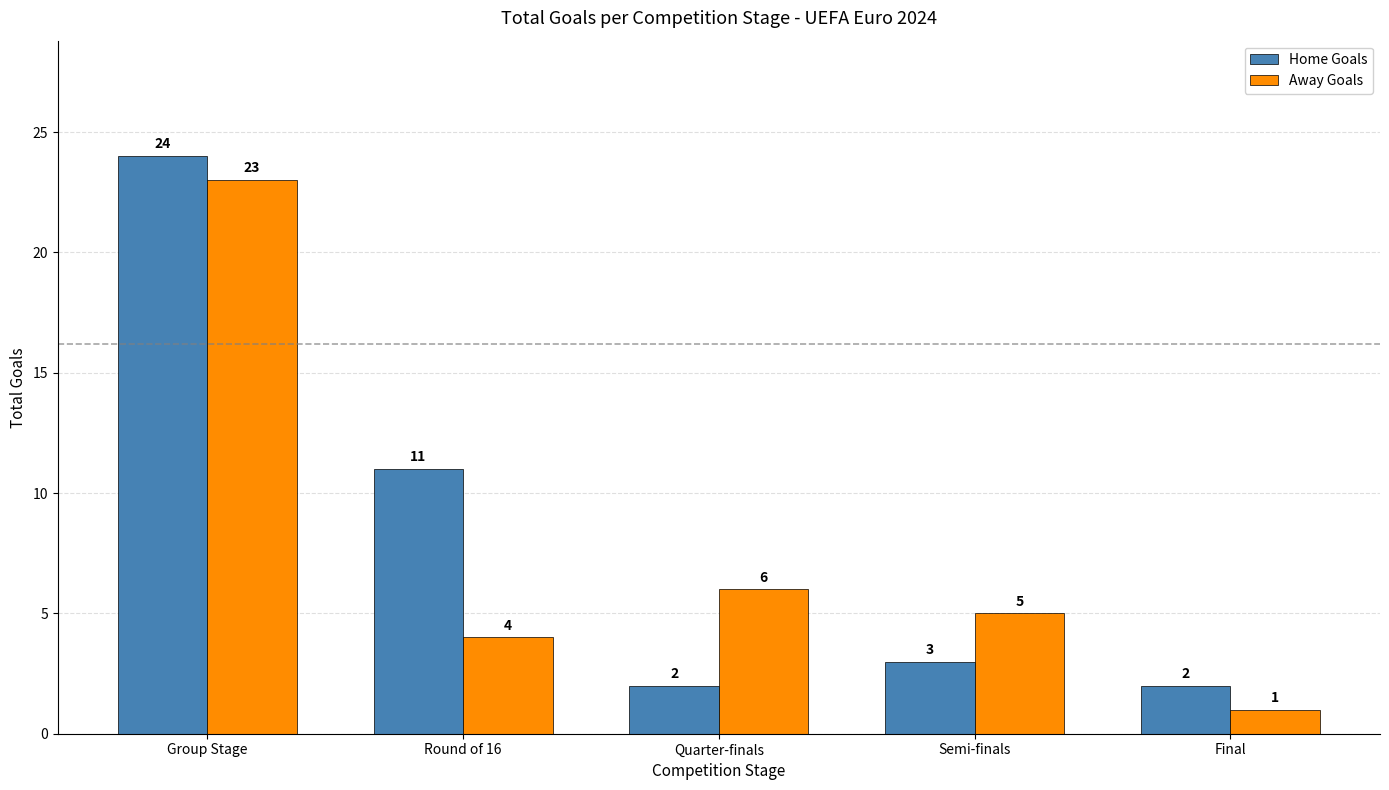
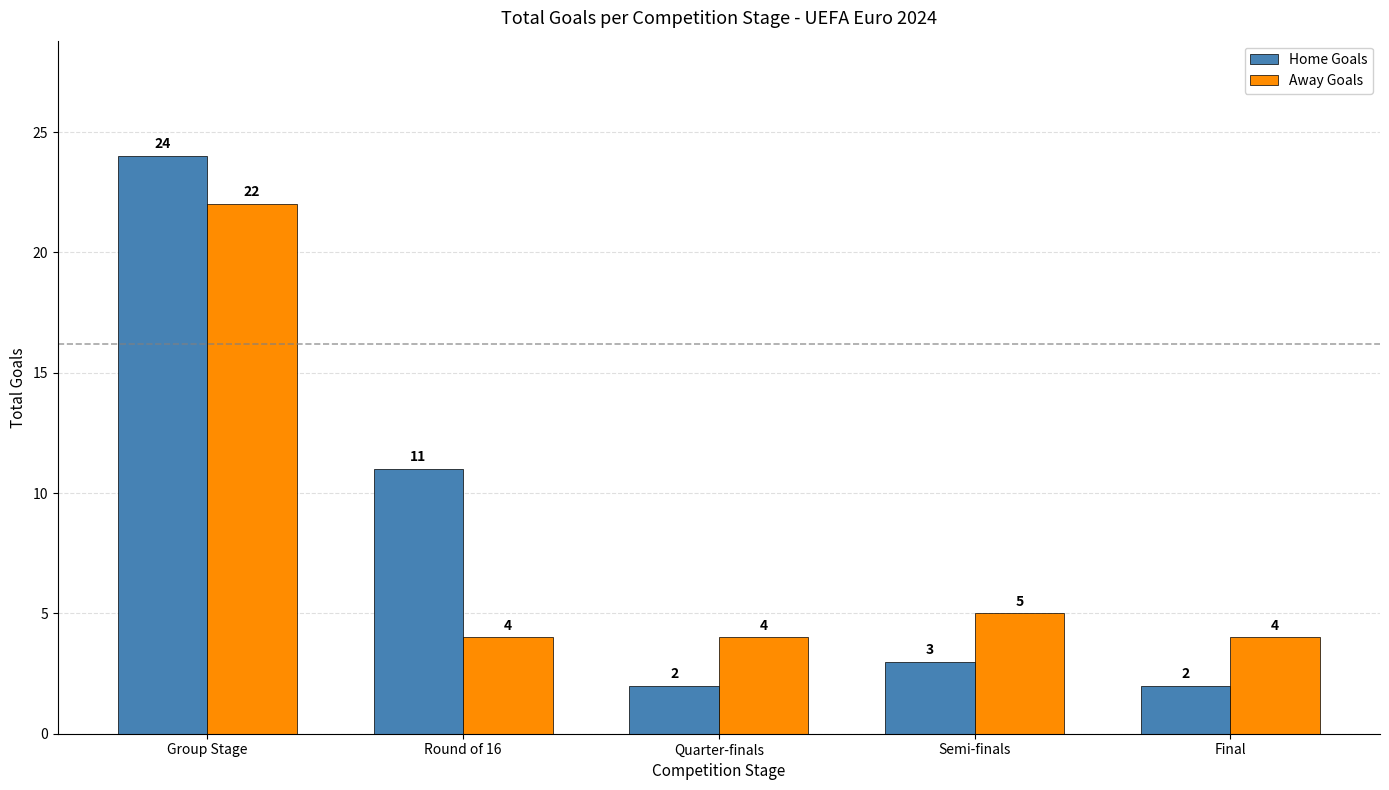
Away Goals, Group Stage: 23 -> 22
Away Goals, Quarter-finals: 6 -> 4
Away Goals, Final: 1 -> 4
